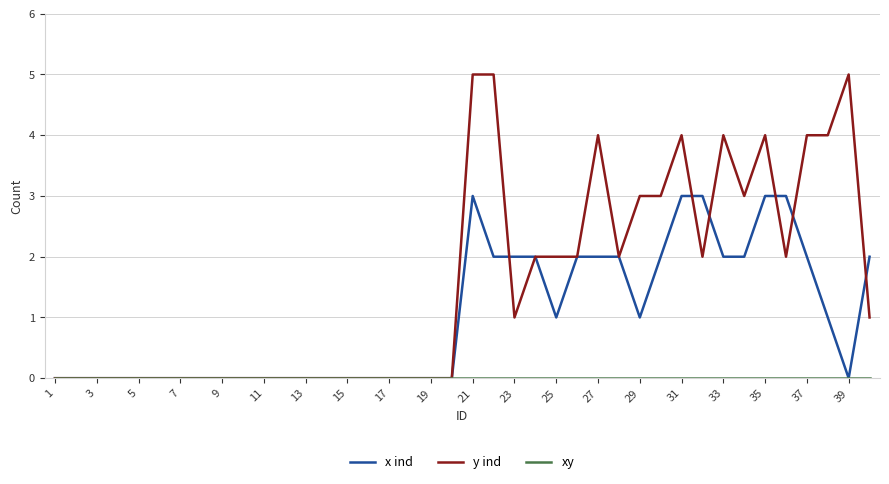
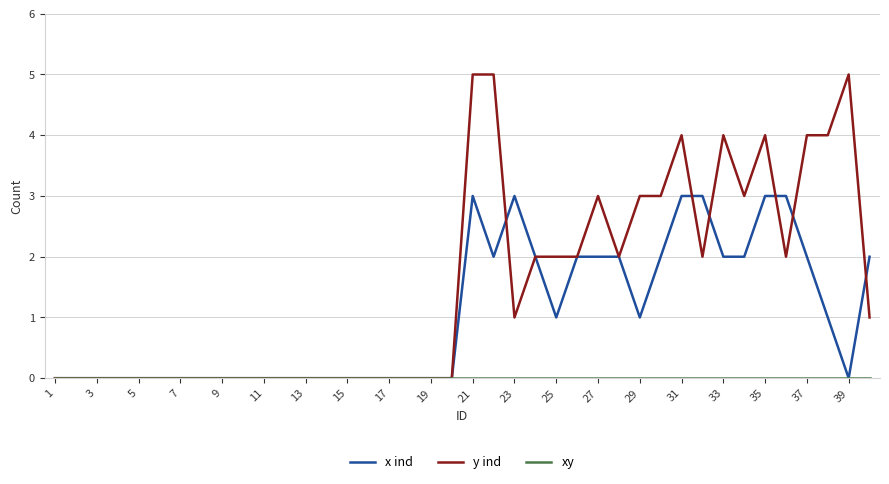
x ind, 23: 2 -> 3
y ind, 27: 4 -> 3
